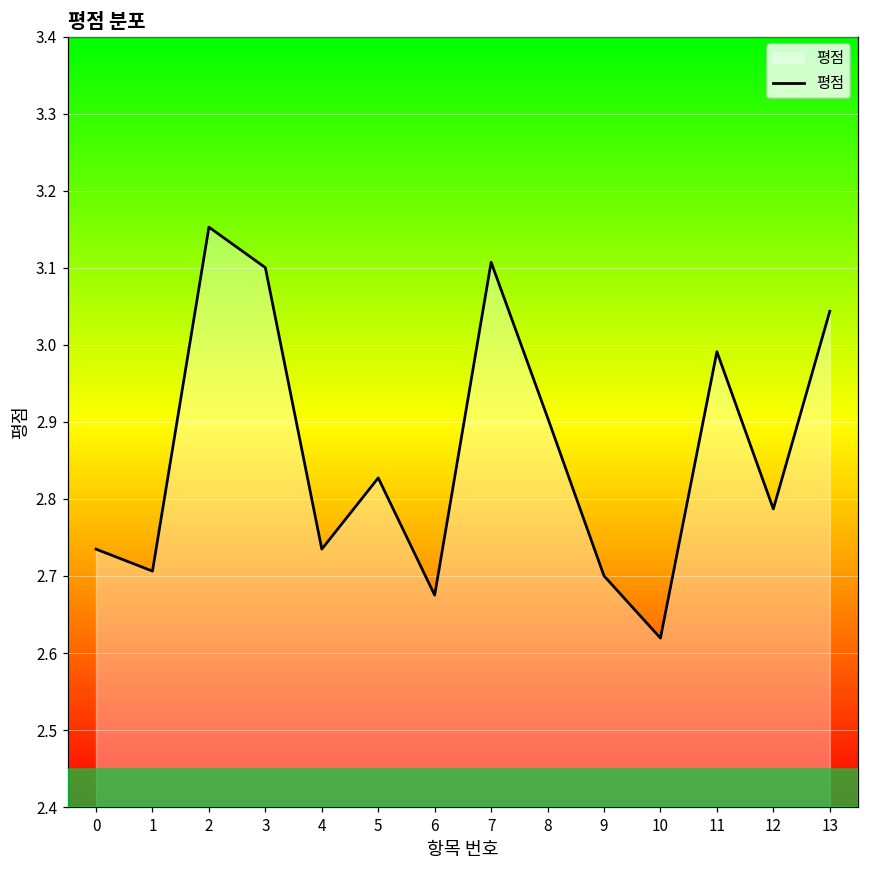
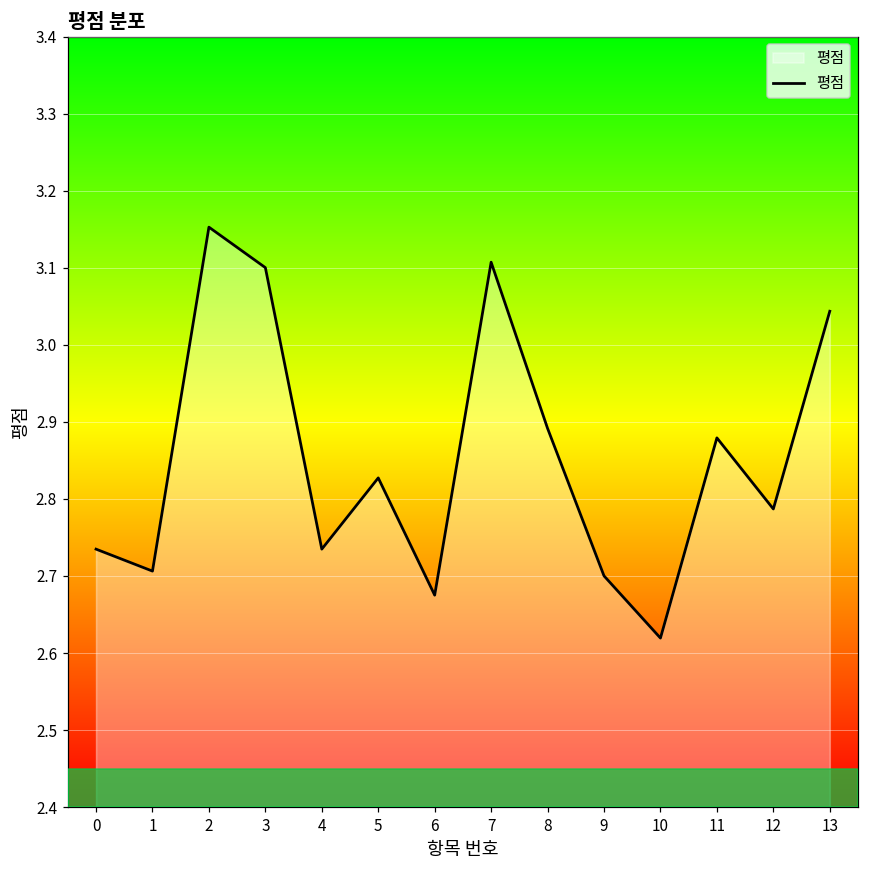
8: 2.91 -> 2.89
11: 2.99 -> 2.88
